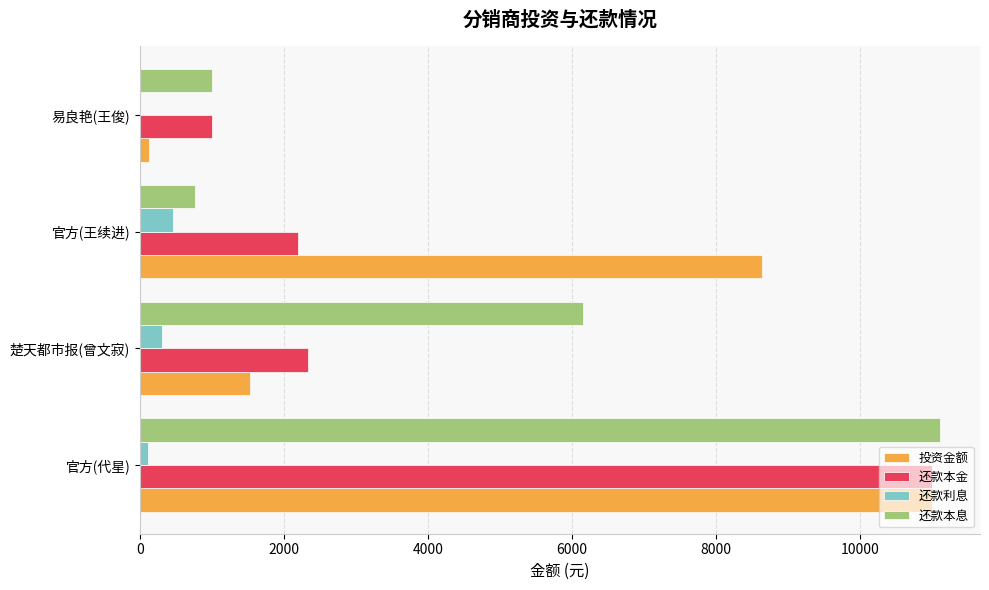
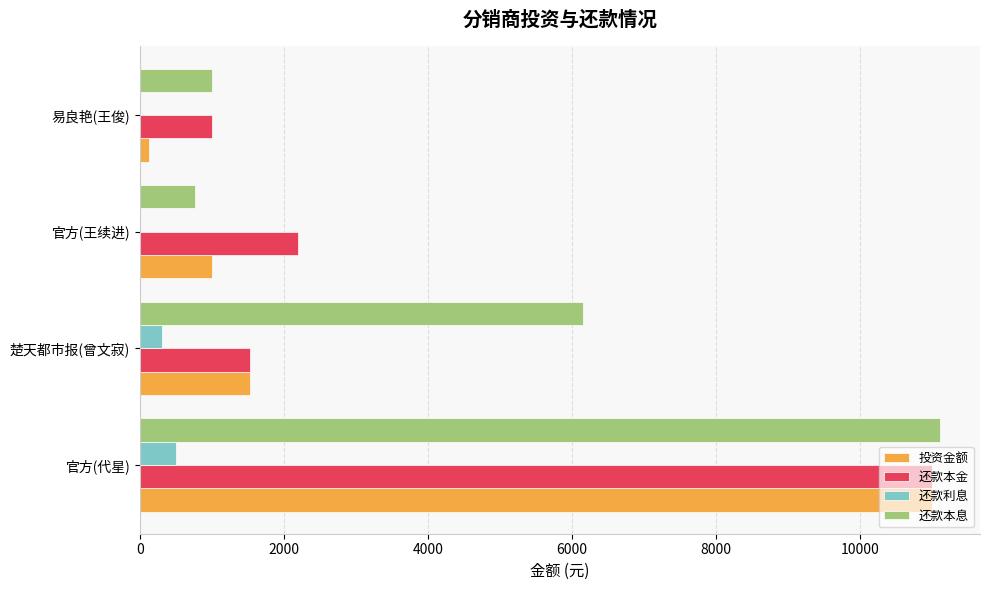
还款利息, 官方(王续进): 500 -> 0
投资金额, 官方(王续进): 8600 -> 1000
还款本金, 楚天都市报(曾文寂): 2300 -> 1500
还款利息, 官方(代星): 100 -> 500
